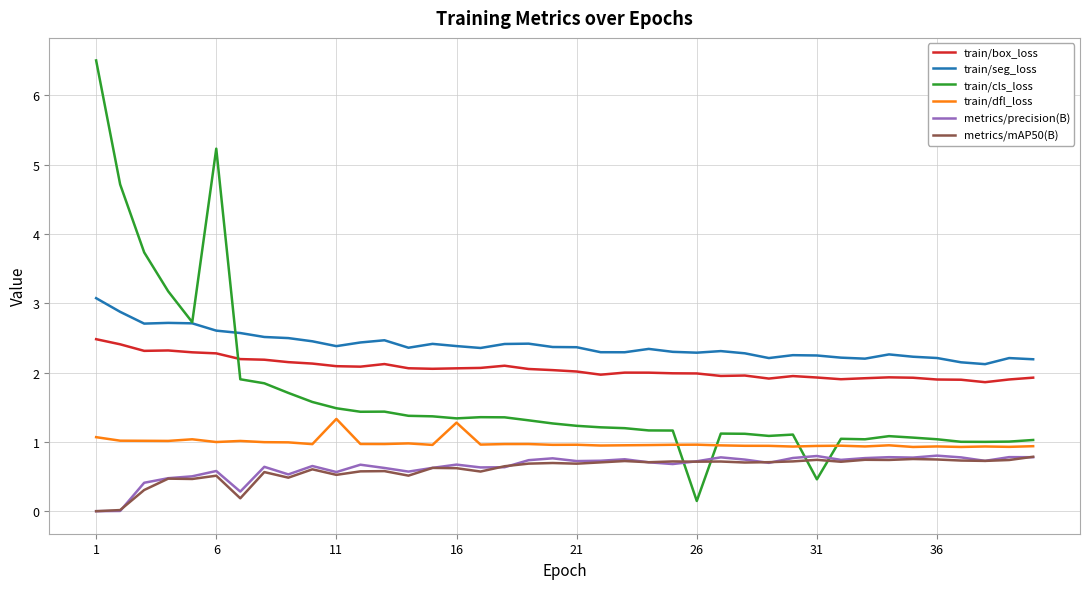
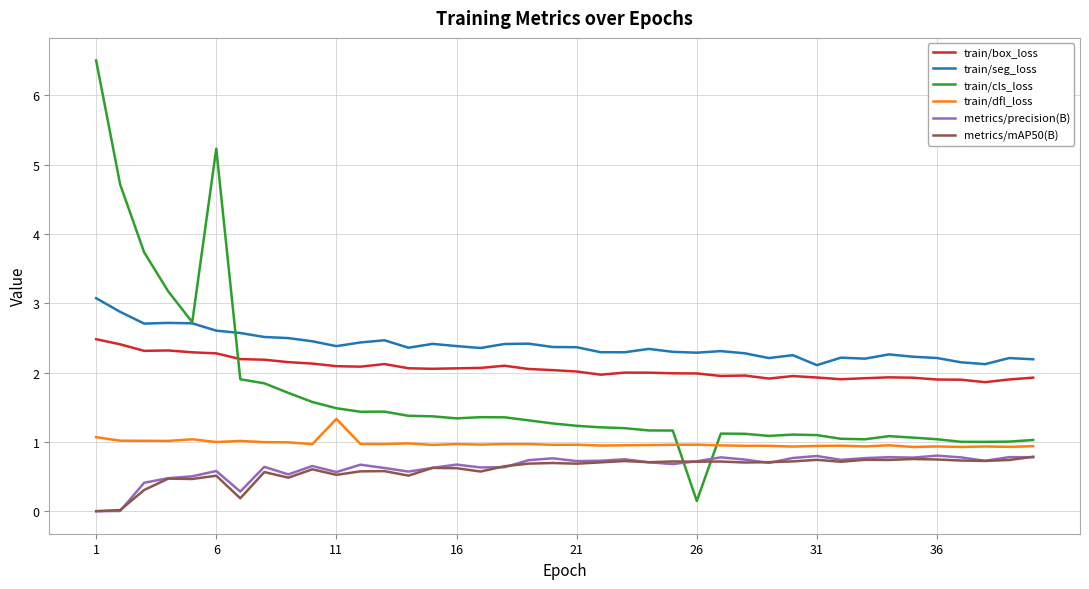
train/dfl_loss, 16: 1.3 -> 1.0
train/seg_loss, 31: 2.2 -> 2.1
train/cls_loss, 31: 0.5 -> 1.1
